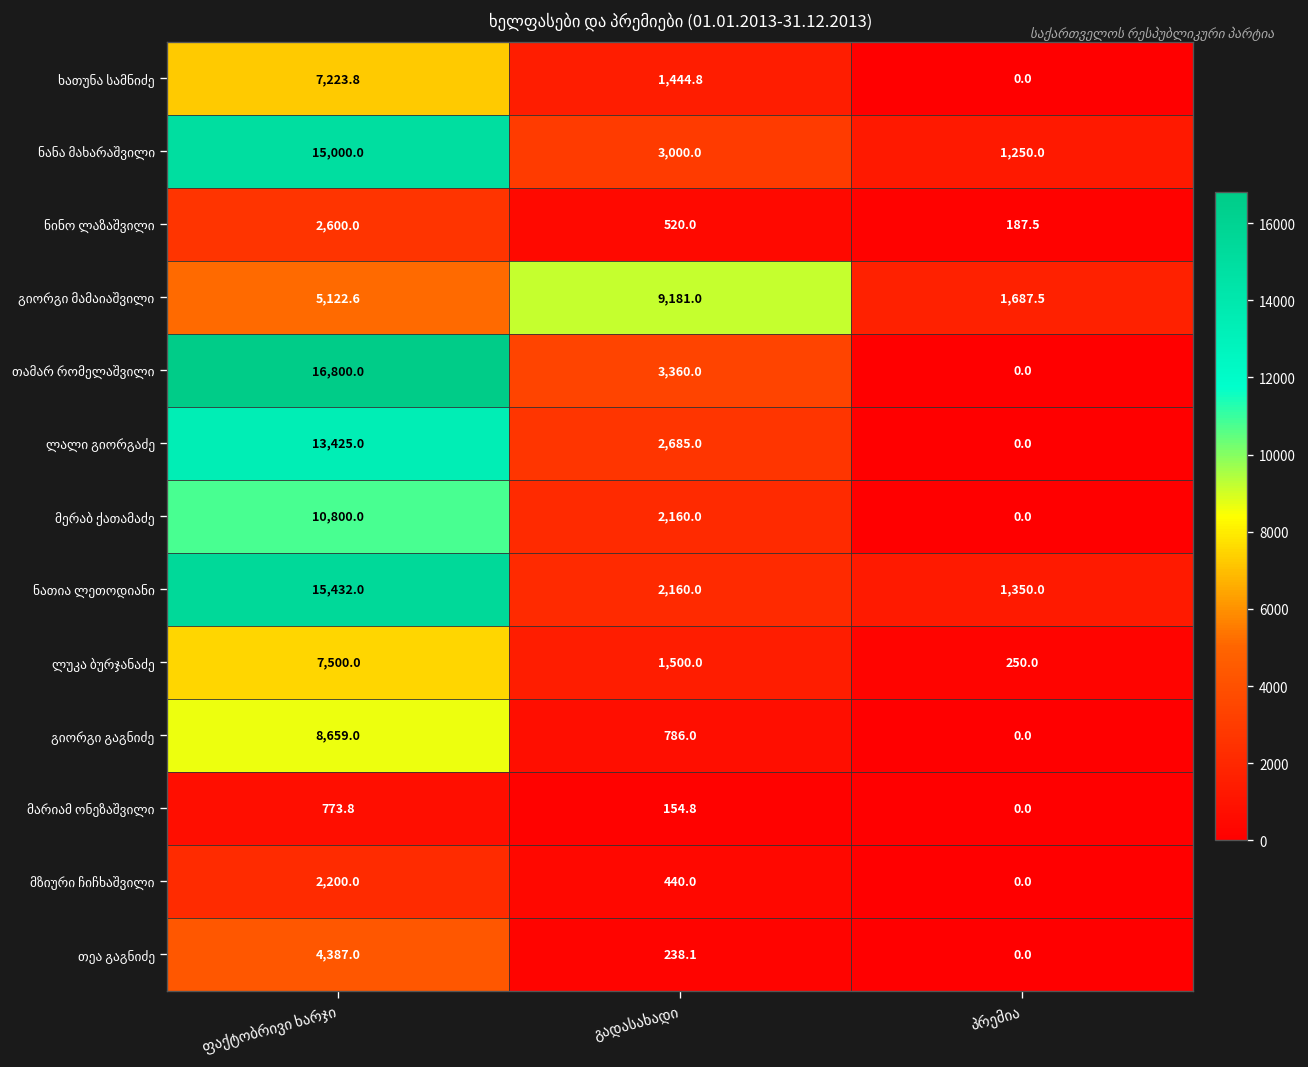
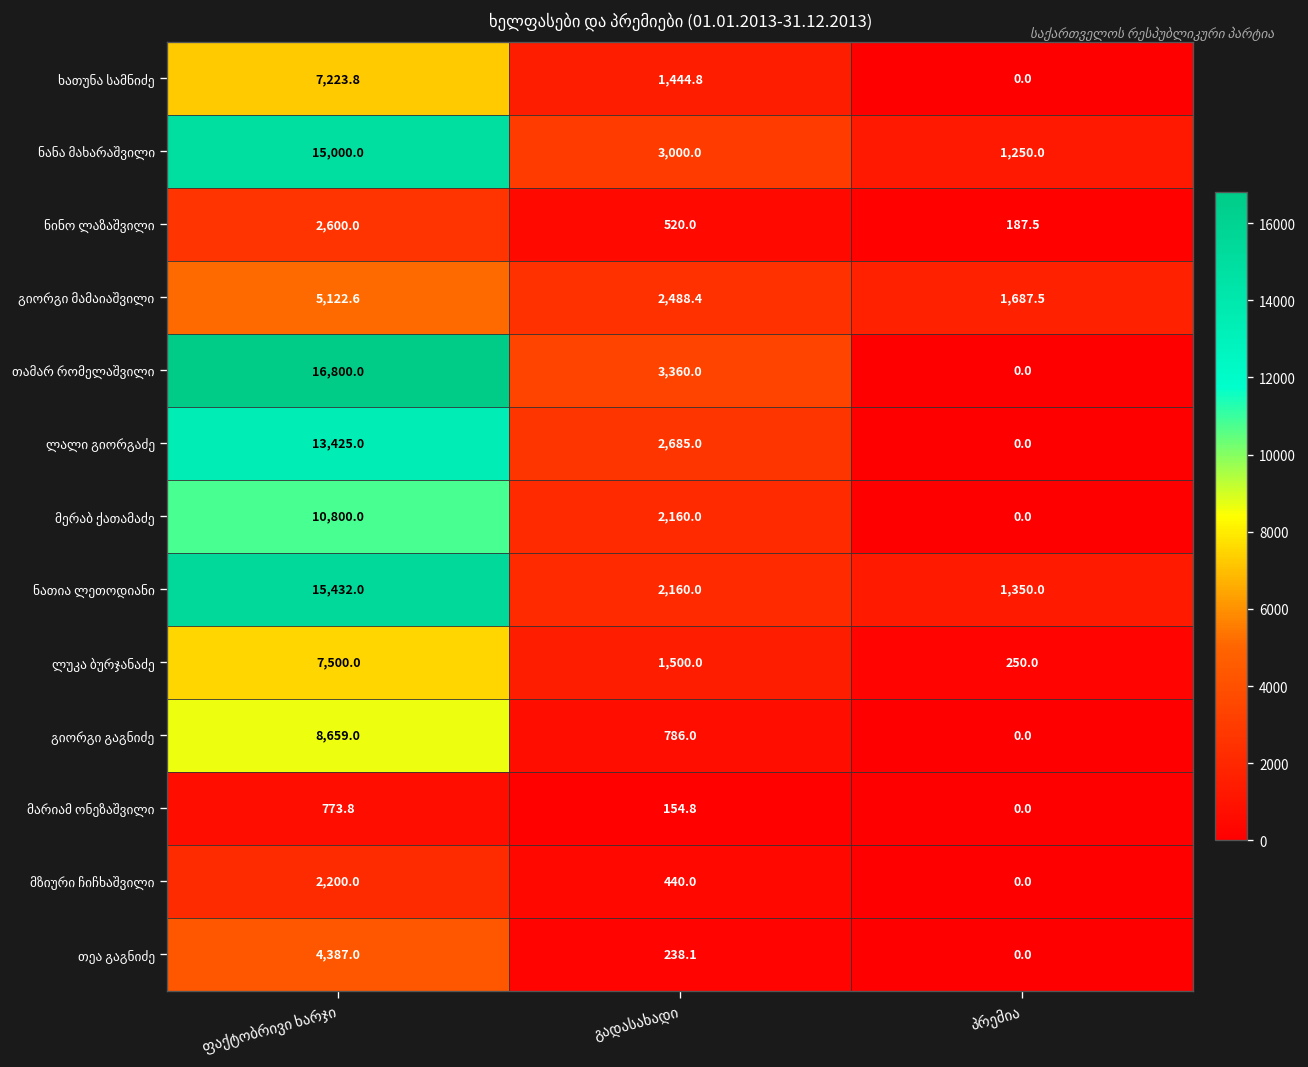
გიორგი მამაიაშვილი, გადასახადი: 9,181.0 -> 2,488.4
